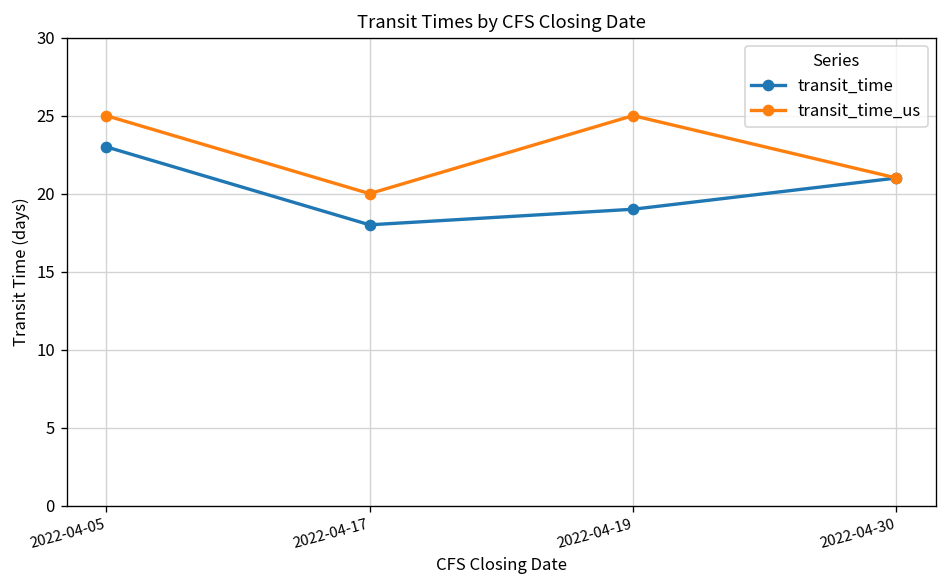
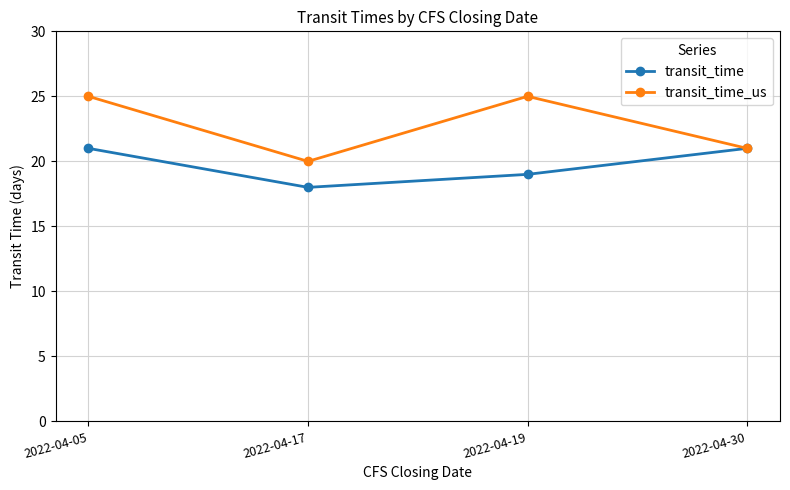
transit_time, 2022-04-05: 23 -> 21
